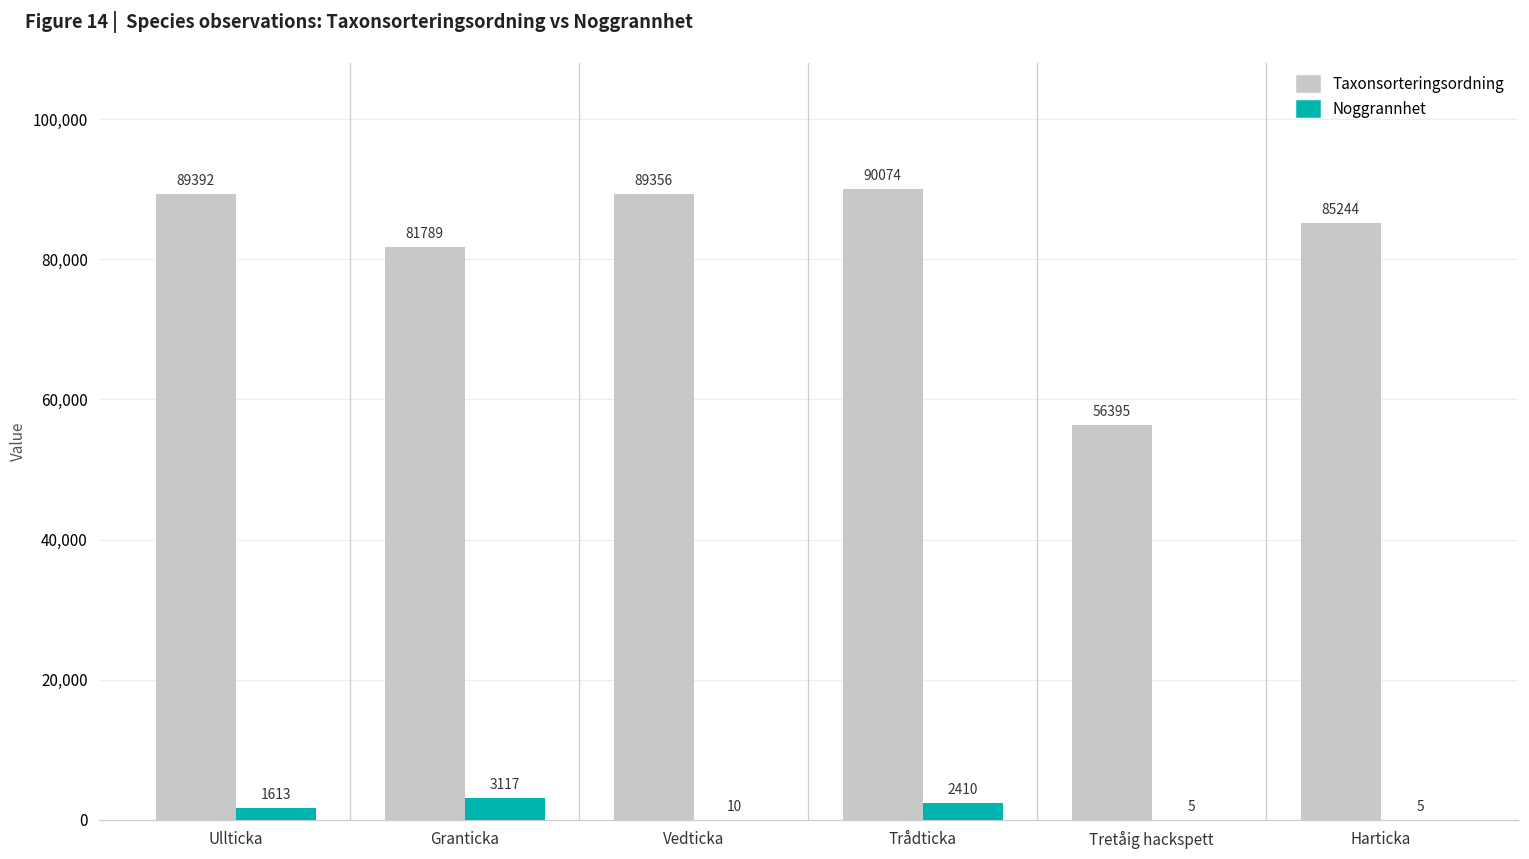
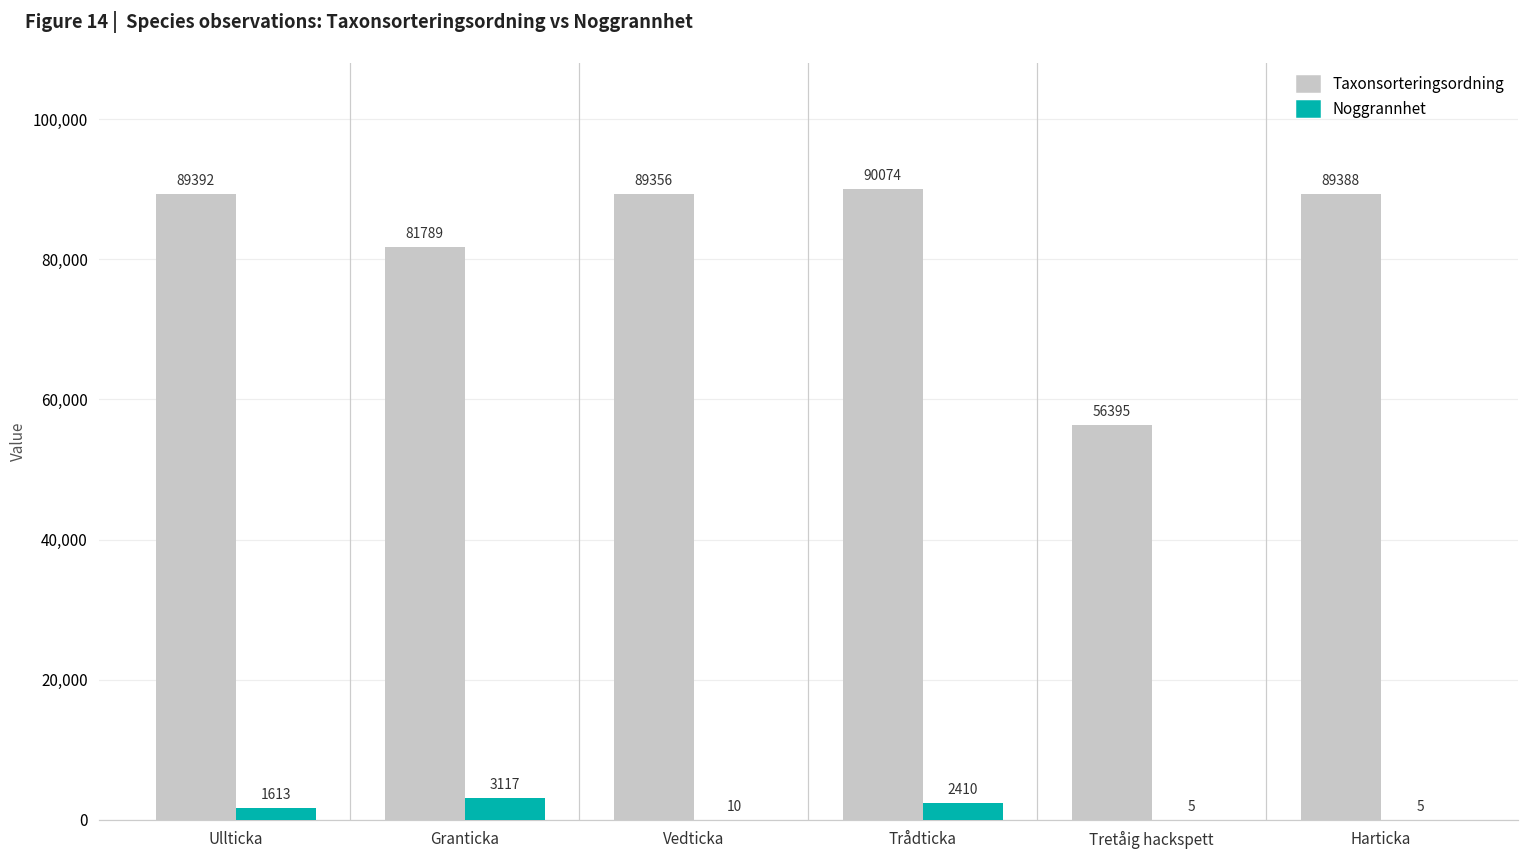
Taxonsorteringsordning, Harticka: 85244 -> 89388
